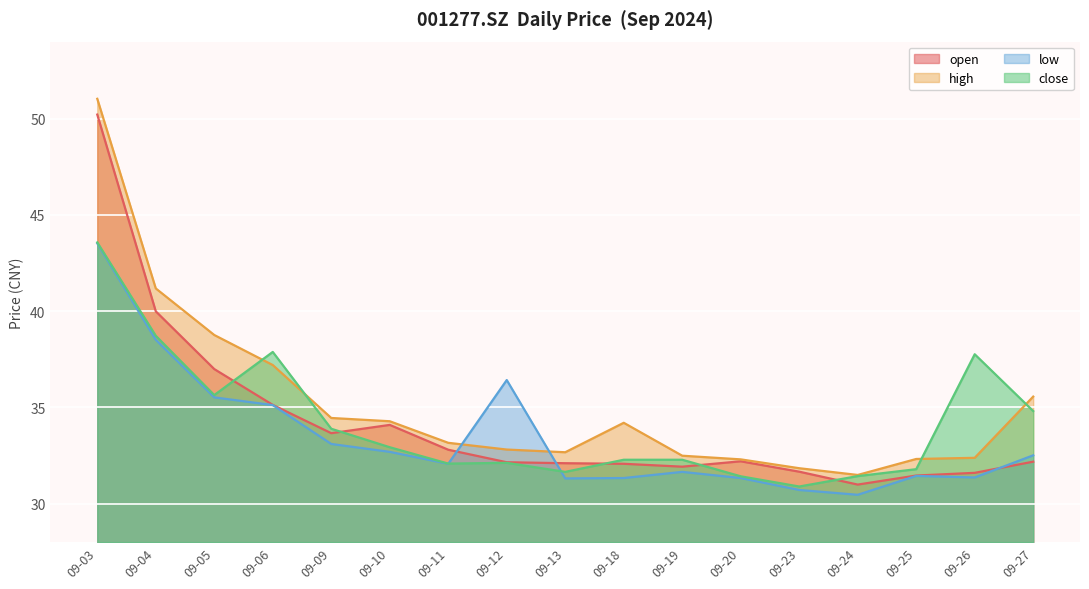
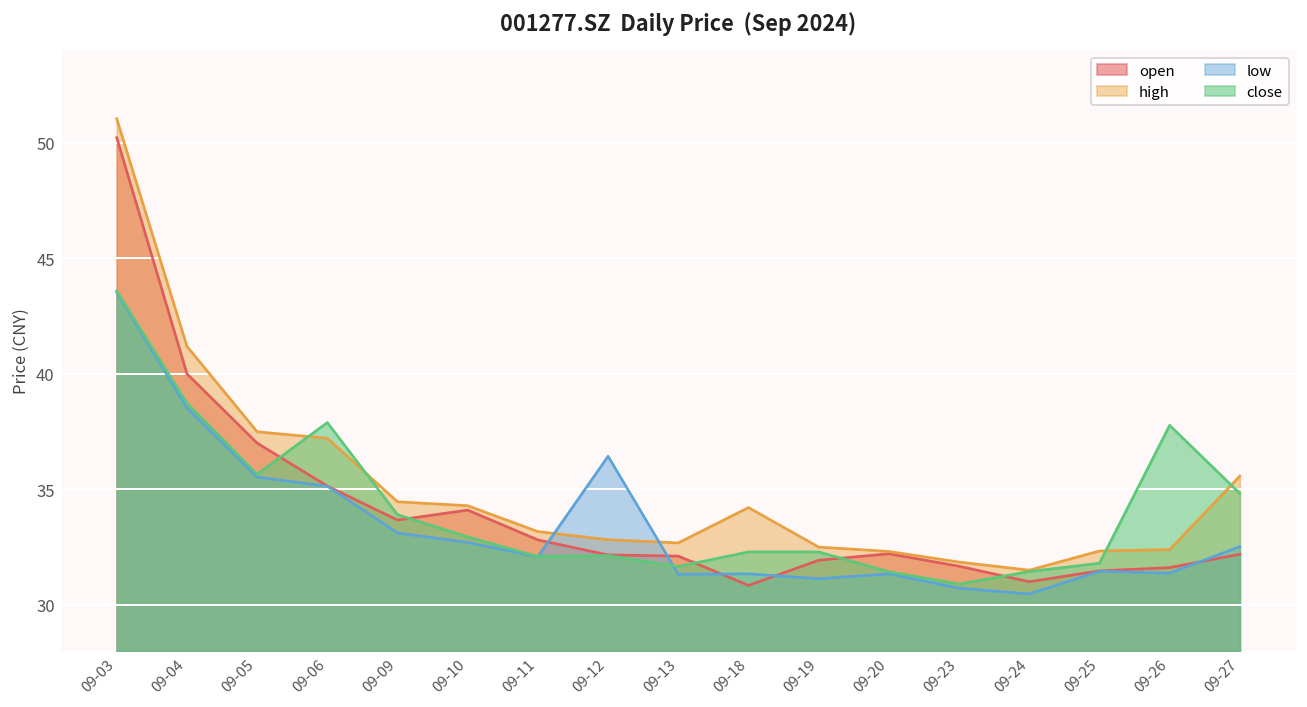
high, 09-05: 38.8 -> 37.5
open, 09-18: 32.1 -> 30.8
low, 09-19: 31.7 -> 31.1
